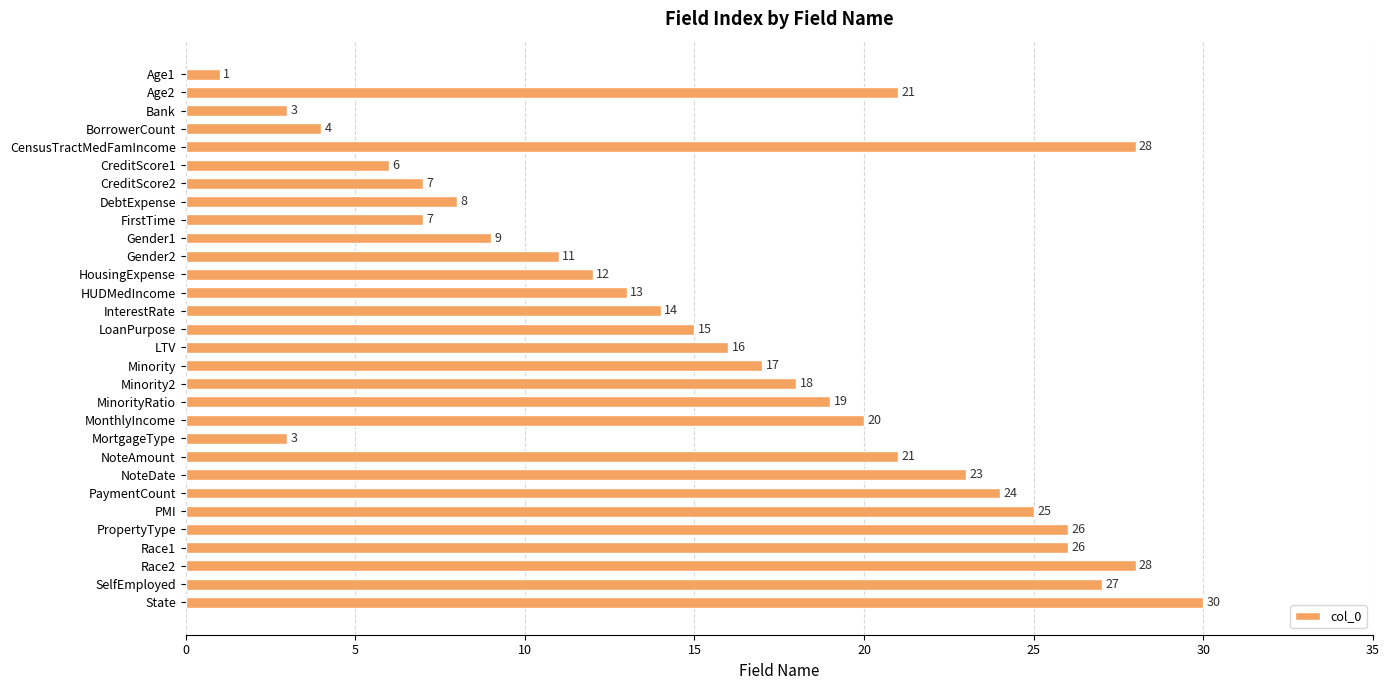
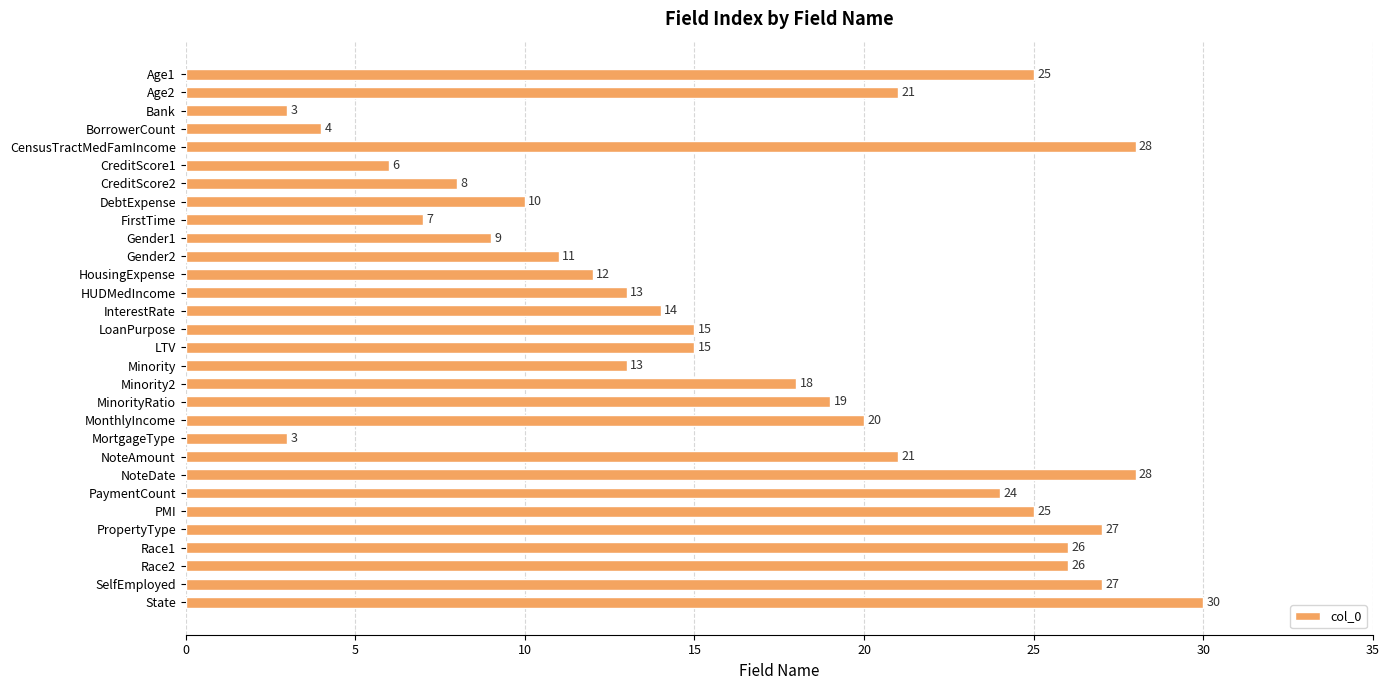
Age1: 1 -> 25
CreditScore2: 7 -> 8
DebtExpense: 8 -> 10
LTV: 16 -> 15
Minority: 17 -> 13
NoteDate: 23 -> 28
PropertyType: 26 -> 27
Race2: 28 -> 26
